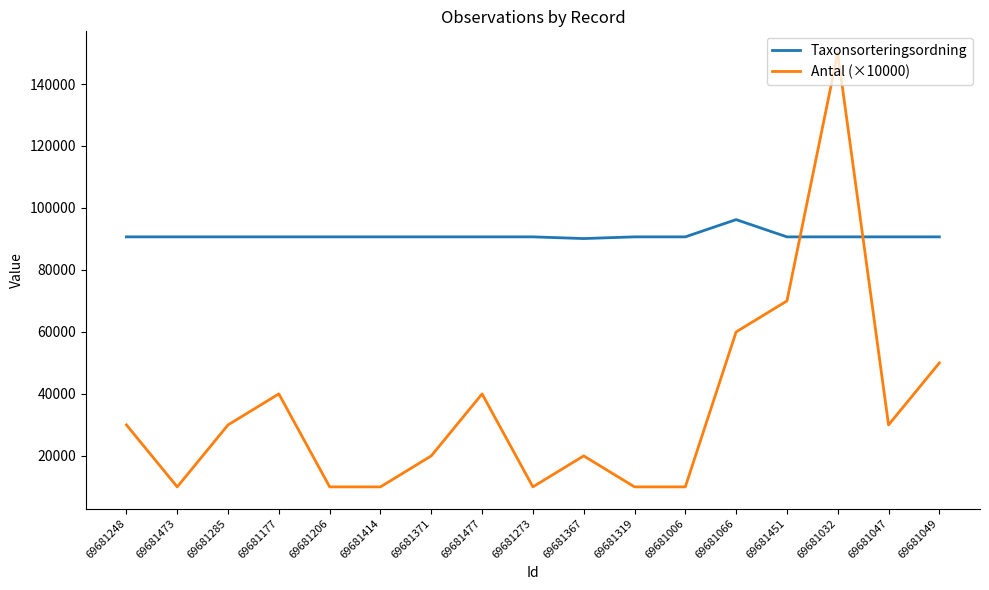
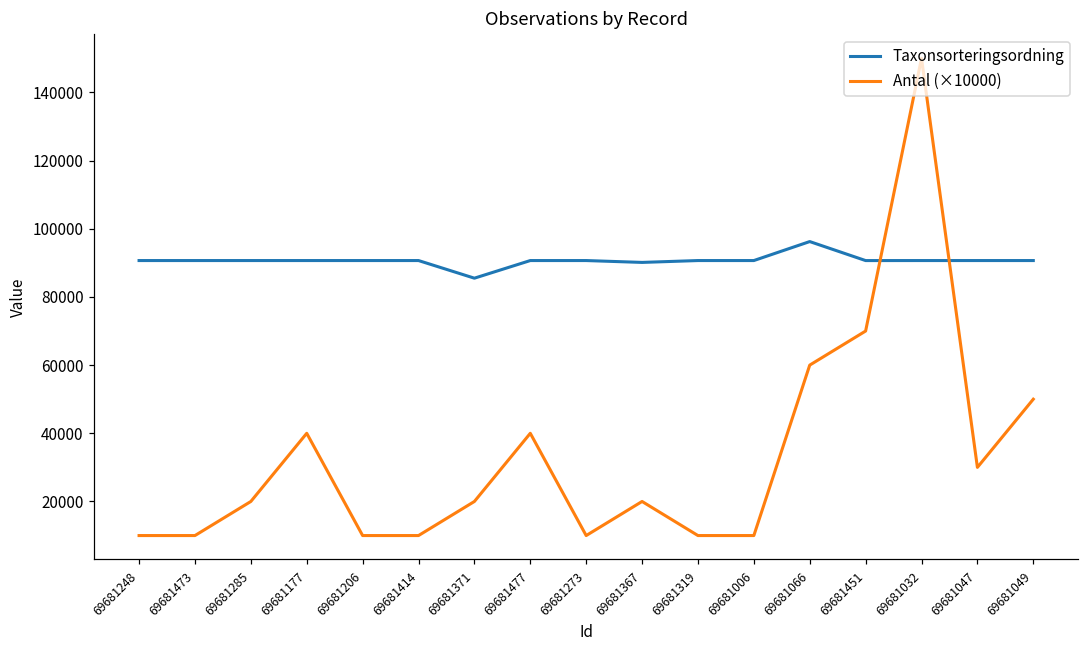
Antal (×10000), 69681248: 30000 -> 10000
Antal (×10000), 69681285: 30000 -> 20000
Taxonsorteringsordning, 69681371: 91000 -> 86000
